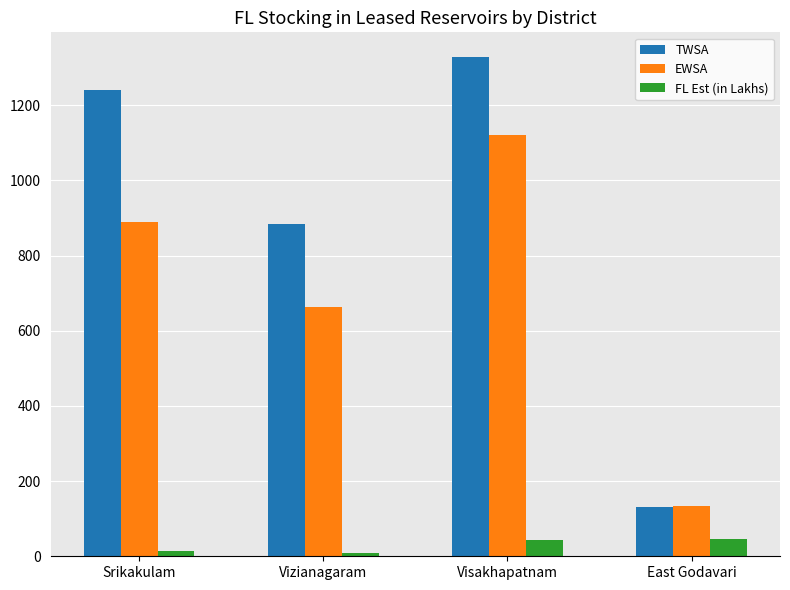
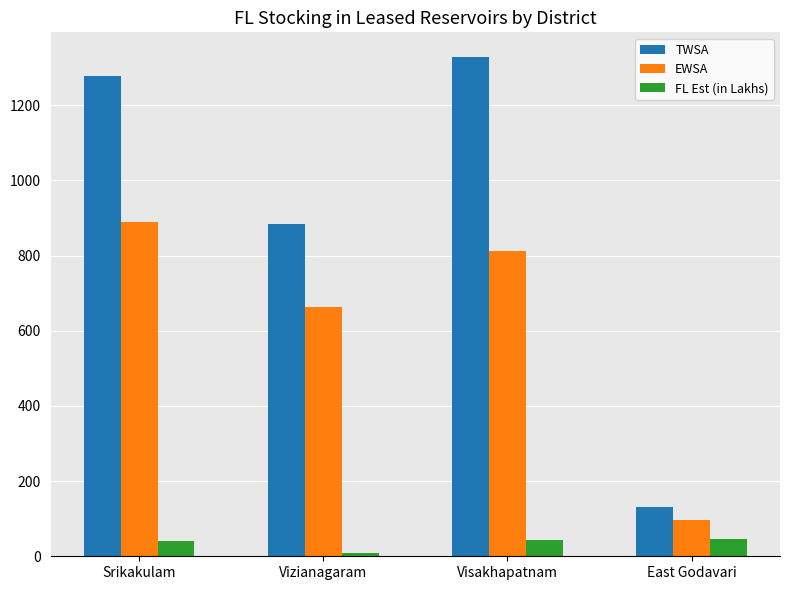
TWSA, Srikakulam: 1240 -> 1280
FL Est (in Lakhs), Srikakulam: 10 -> 40
EWSA, Visakhapatnam: 1120 -> 810
EWSA, East Godavari: 130 -> 100
